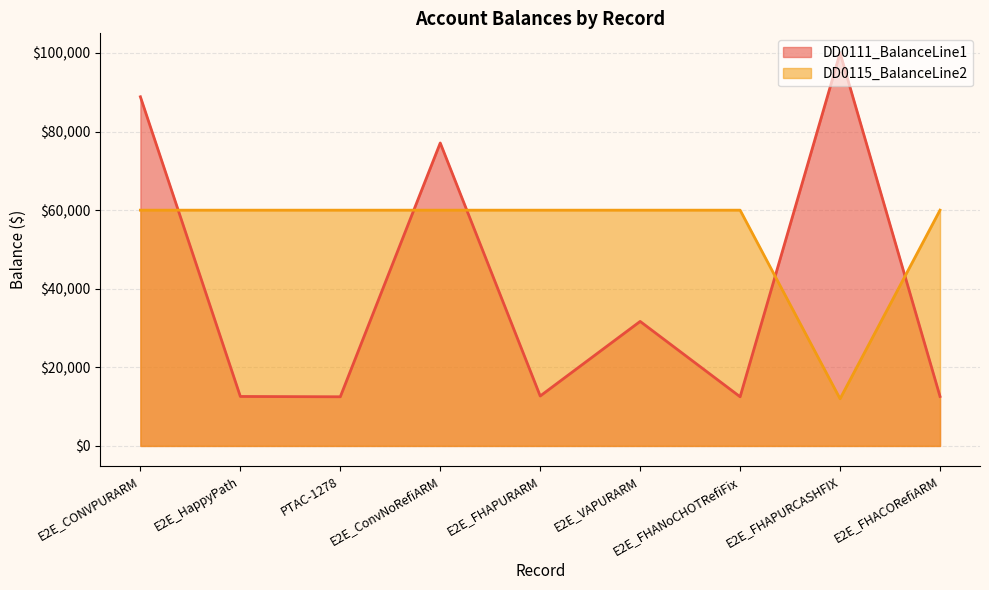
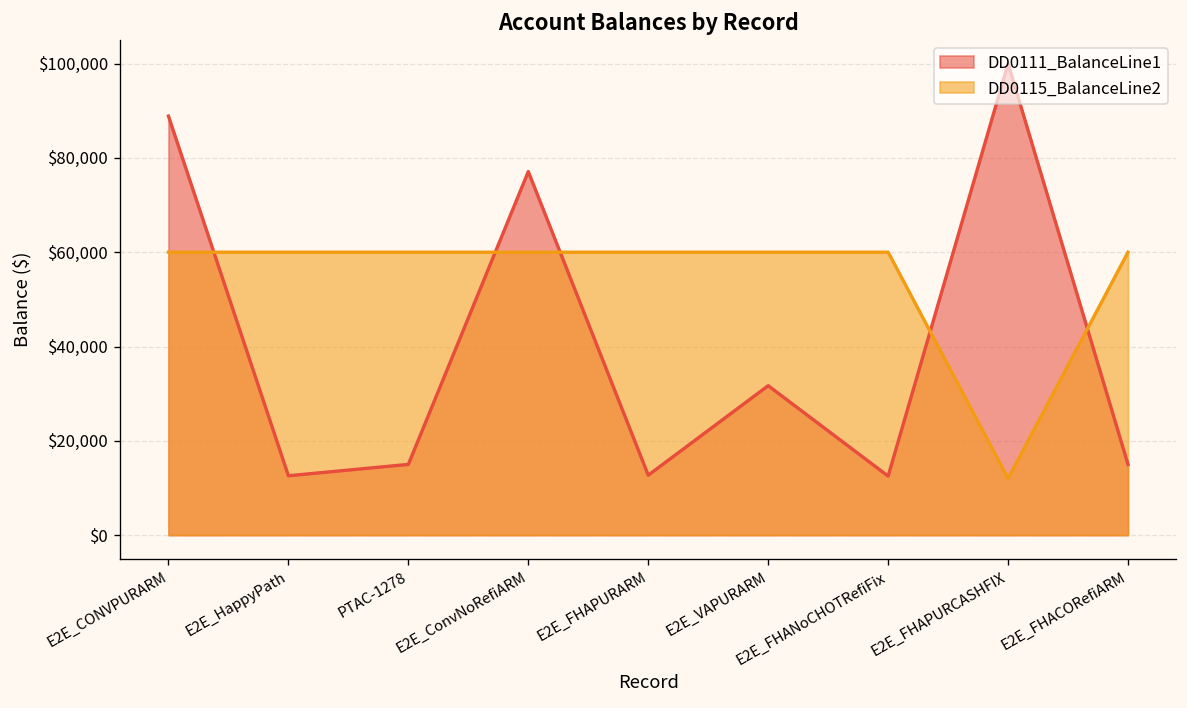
DD0111_BalanceLine1, PTAC-1278: $13,000 -> $15,000
DD0111_BalanceLine1, E2E_FHACORefiARM: $13,000 -> $15,000
